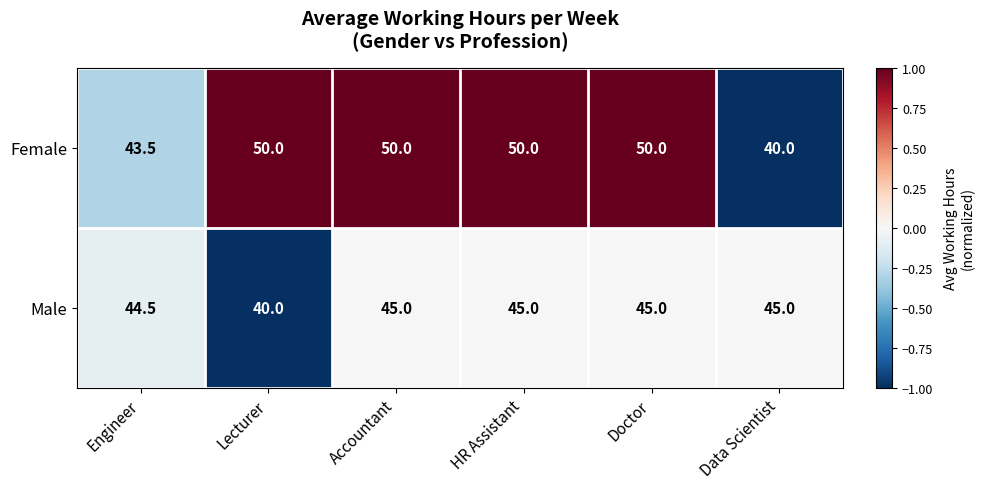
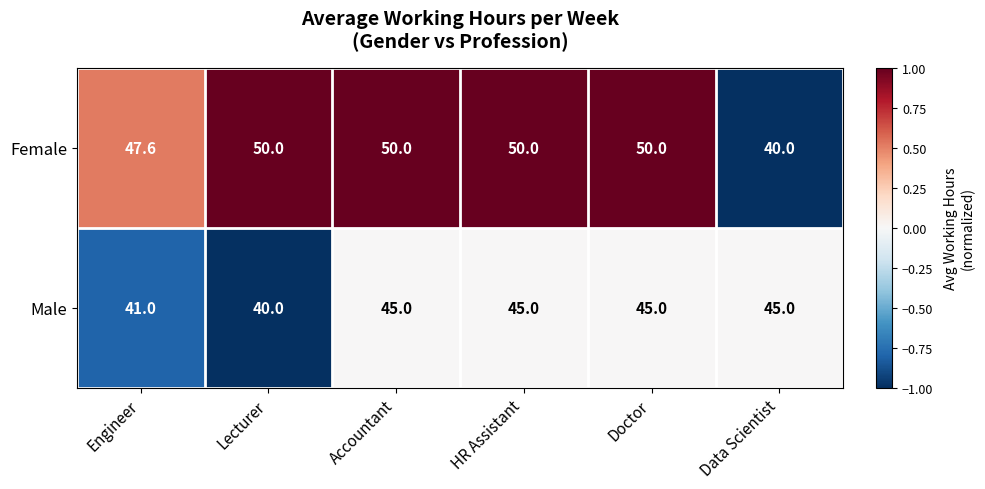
Female, Engineer: 43.5 -> 47.6
Male, Engineer: 44.5 -> 41.0
